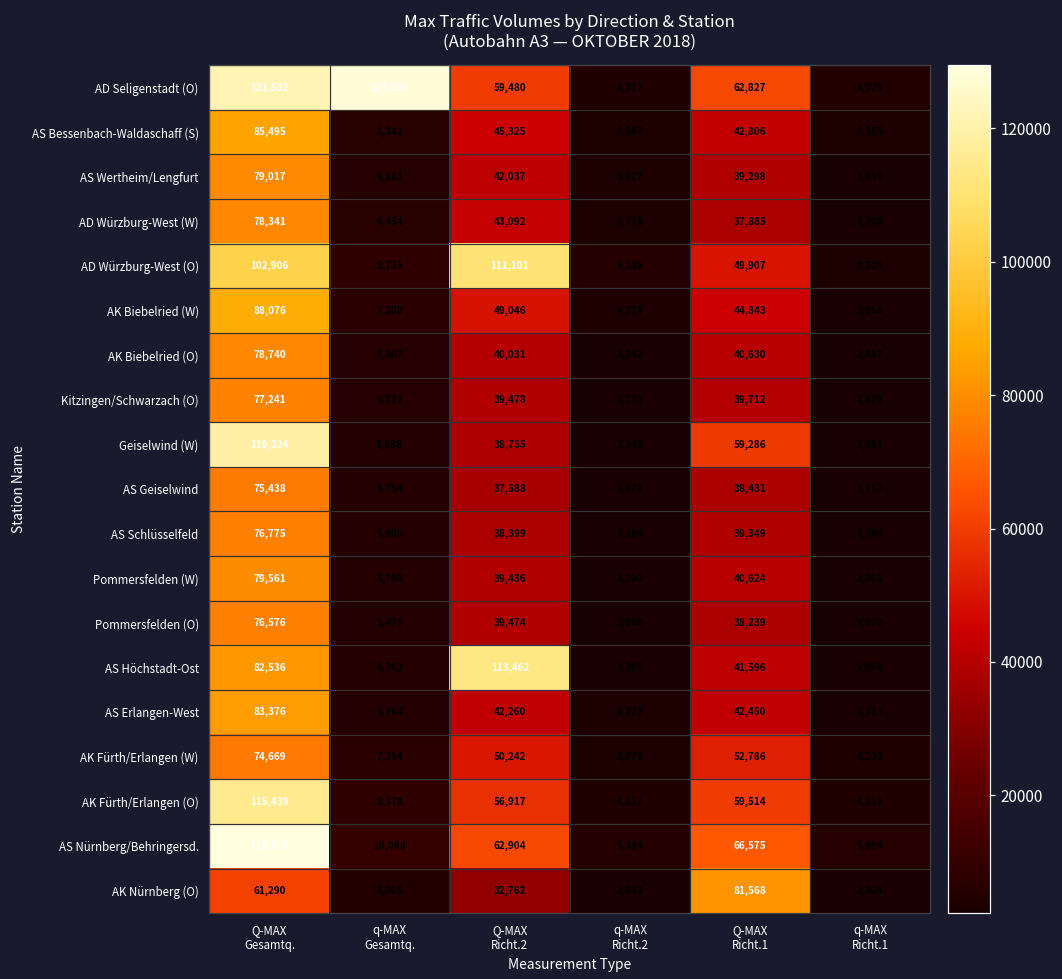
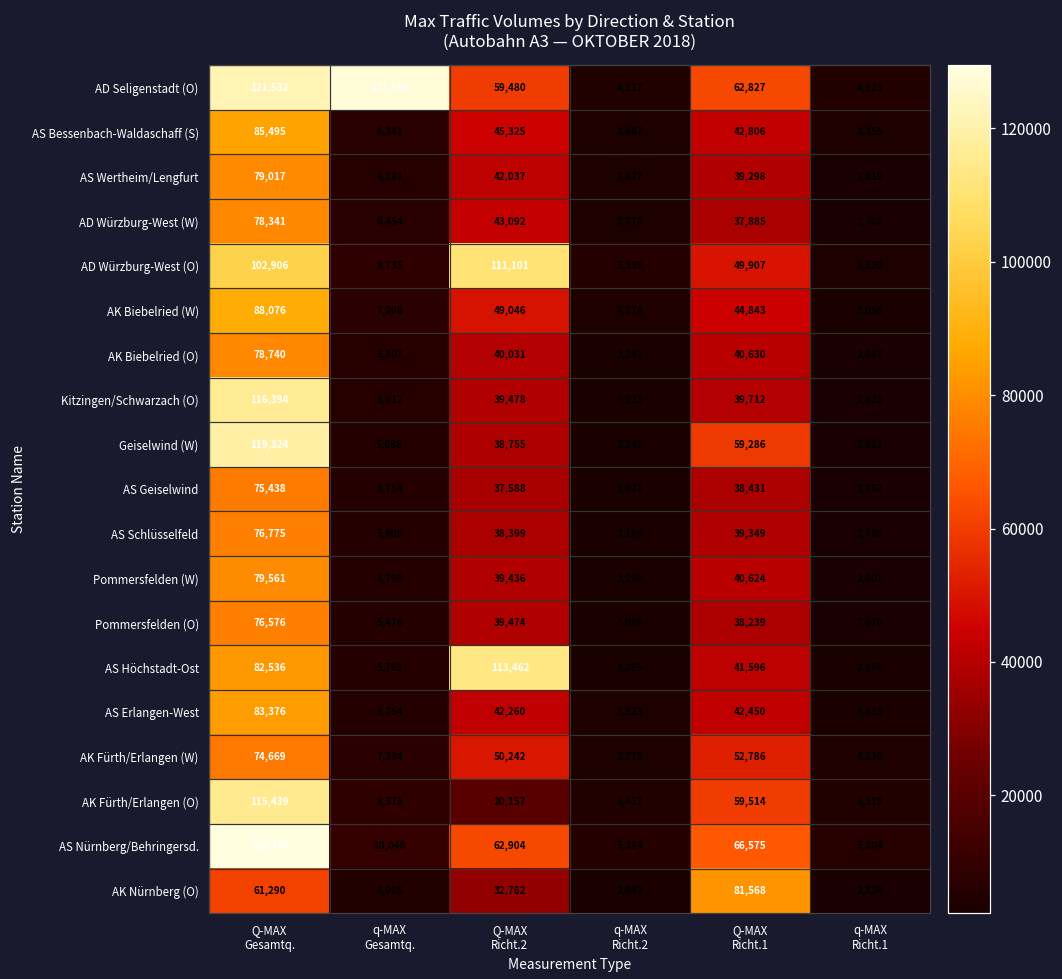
Kitzingen/Schwarzach (O), Q-MAX Gesamtq.: 77,241 -> 116,394
AK Fürth/Erlangen (O), Q-MAX Richt.2: 56,917 -> 20,157
